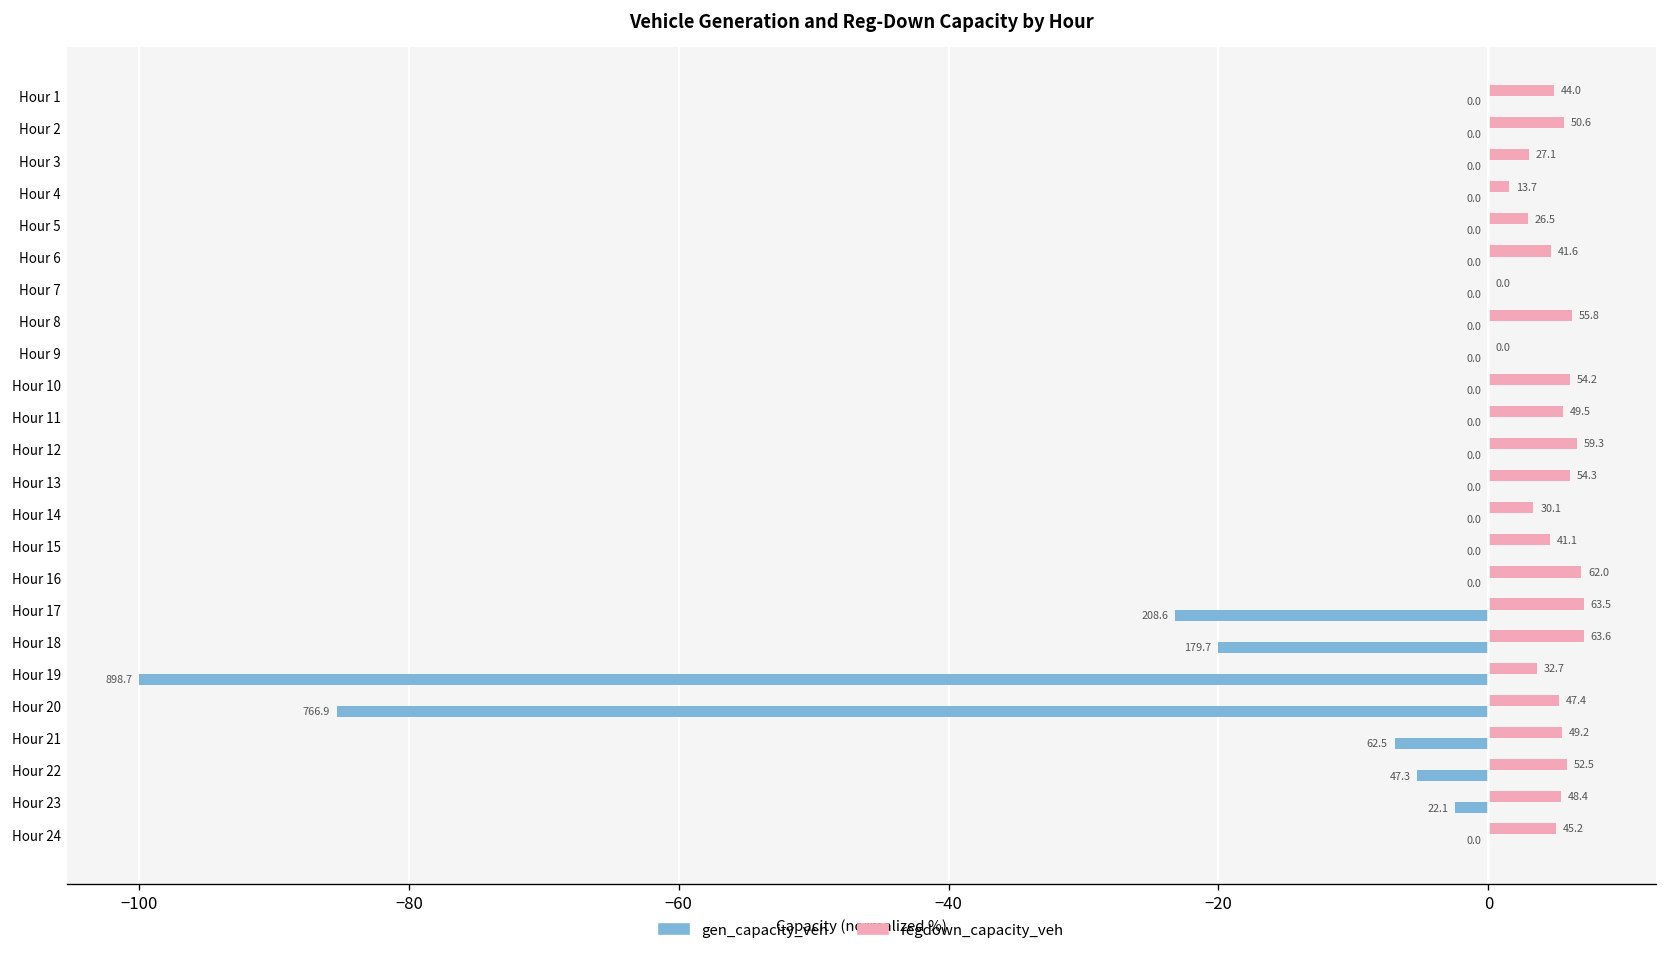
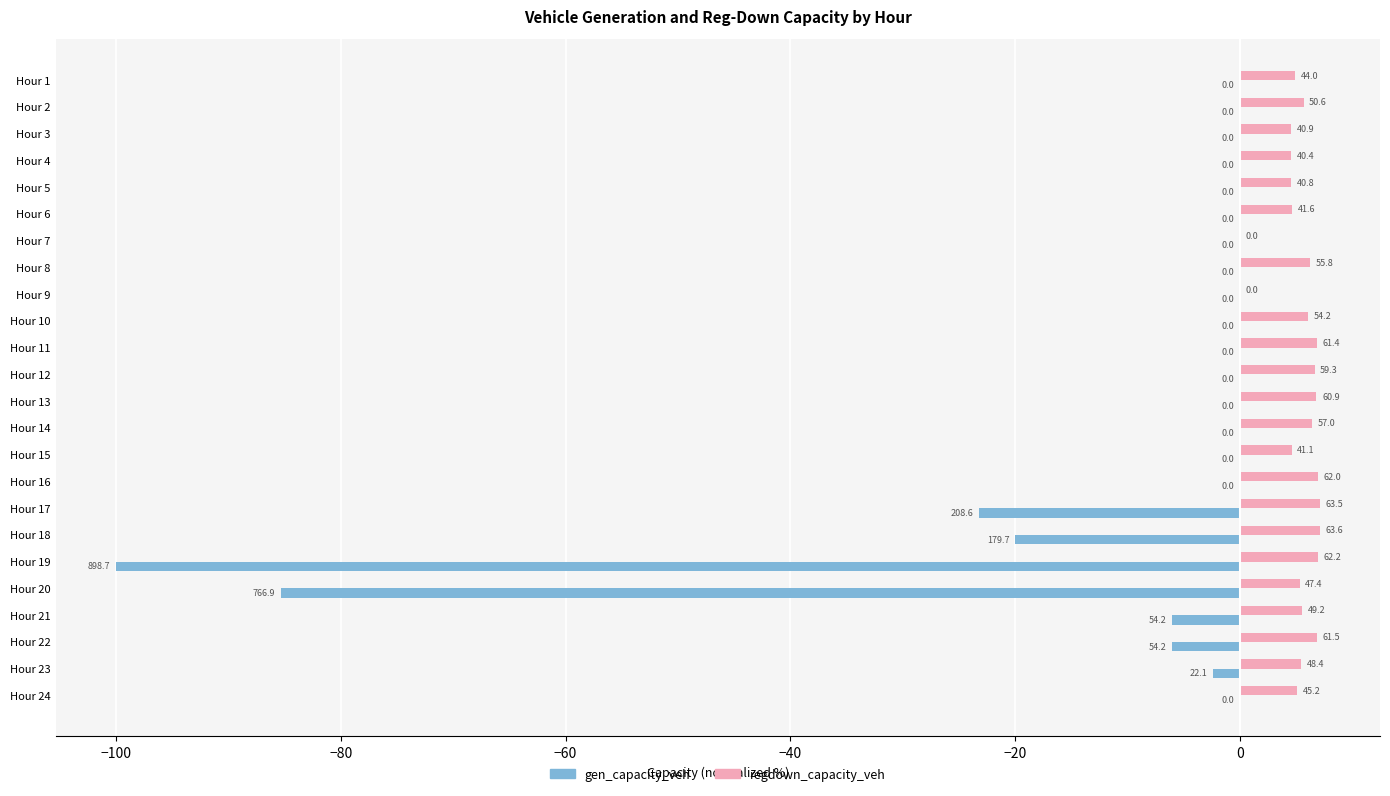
regdown_capacity_veh, Hour 3: 27.1 -> 40.9
regdown_capacity_veh, Hour 4: 13.7 -> 40.4
regdown_capacity_veh, Hour 5: 26.5 -> 40.8
regdown_capacity_veh, Hour 11: 49.5 -> 61.4
regdown_capacity_veh, Hour 13: 54.3 -> 60.9
regdown_capacity_veh, Hour 14: 30.1 -> 57.0
regdown_capacity_veh, Hour 19: 32.7 -> 62.2
gen_capacity_veh, Hour 21: 62.5 -> 54.2
regdown_capacity_veh, Hour 22: 52.5 -> 61.5
gen_capacity_veh, Hour 22: 47.3 -> 54.2
